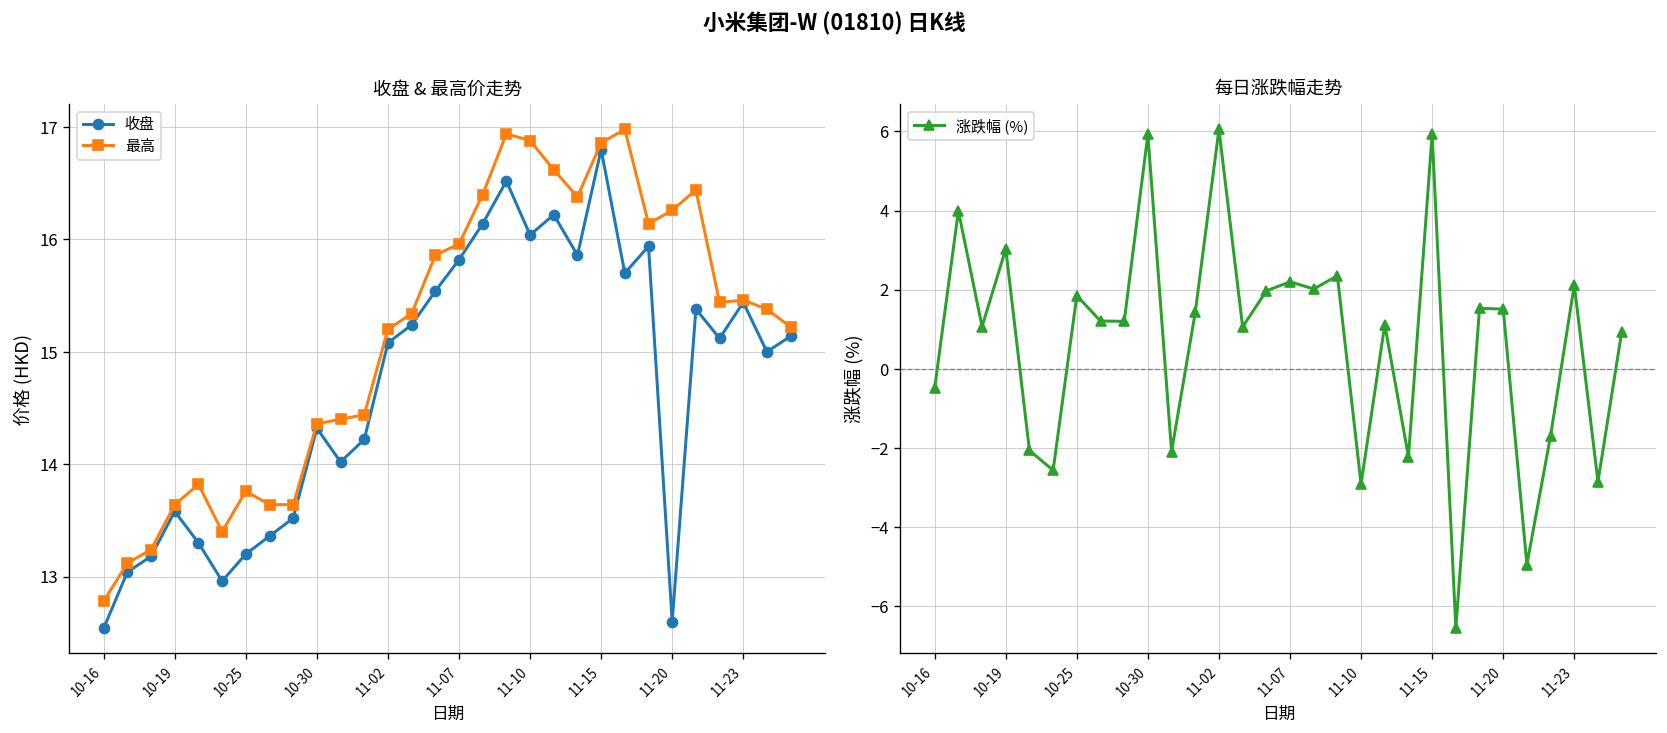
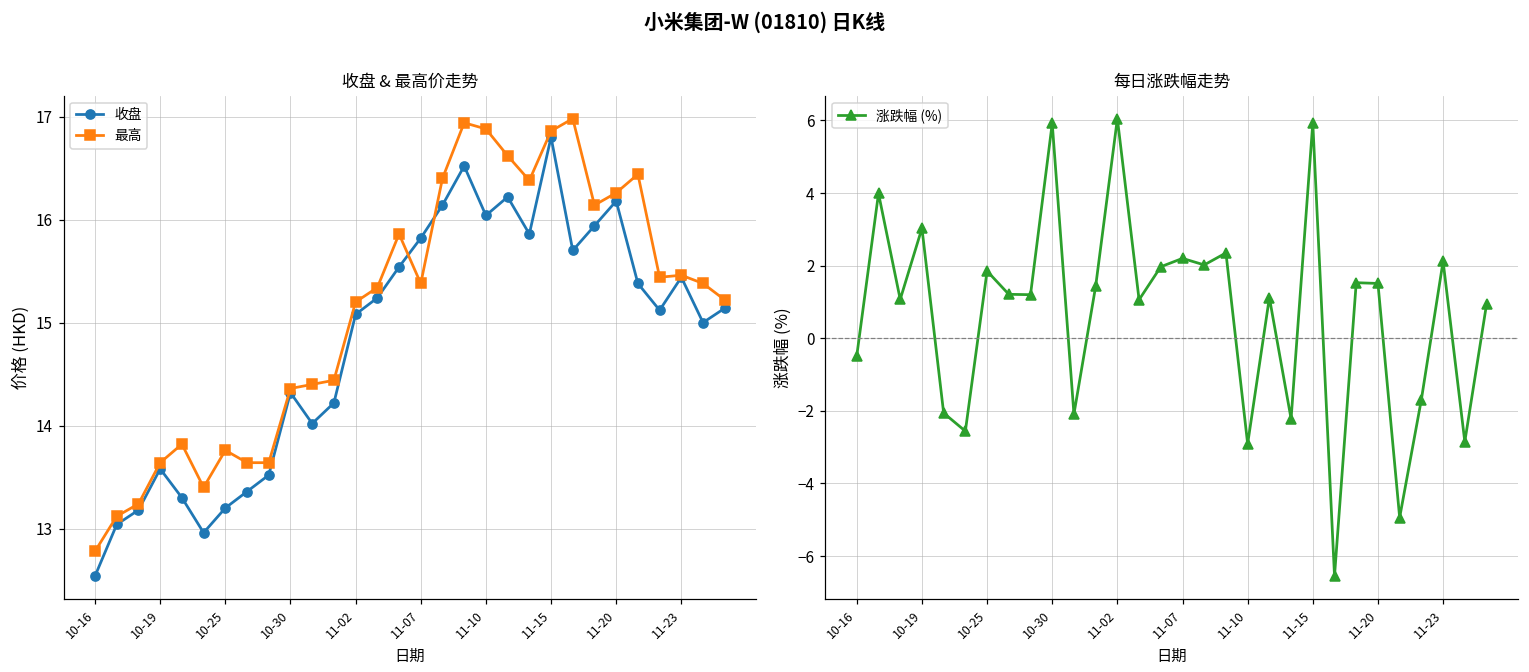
收盘 & 最高价走势, 最高, 11-07: 16.0 -> 15.4
收盘 & 最高价走势, 收盘, 11-20: 12.6 -> 16.2
